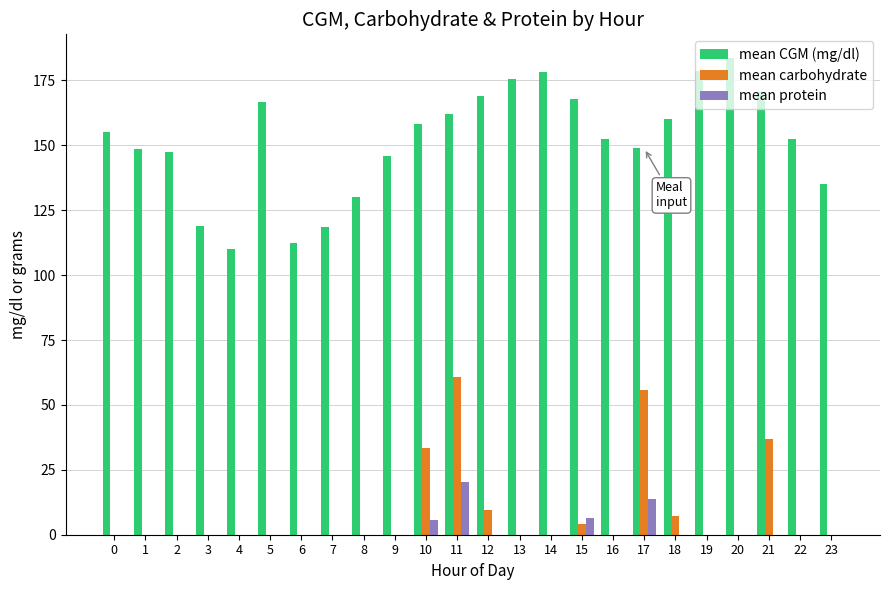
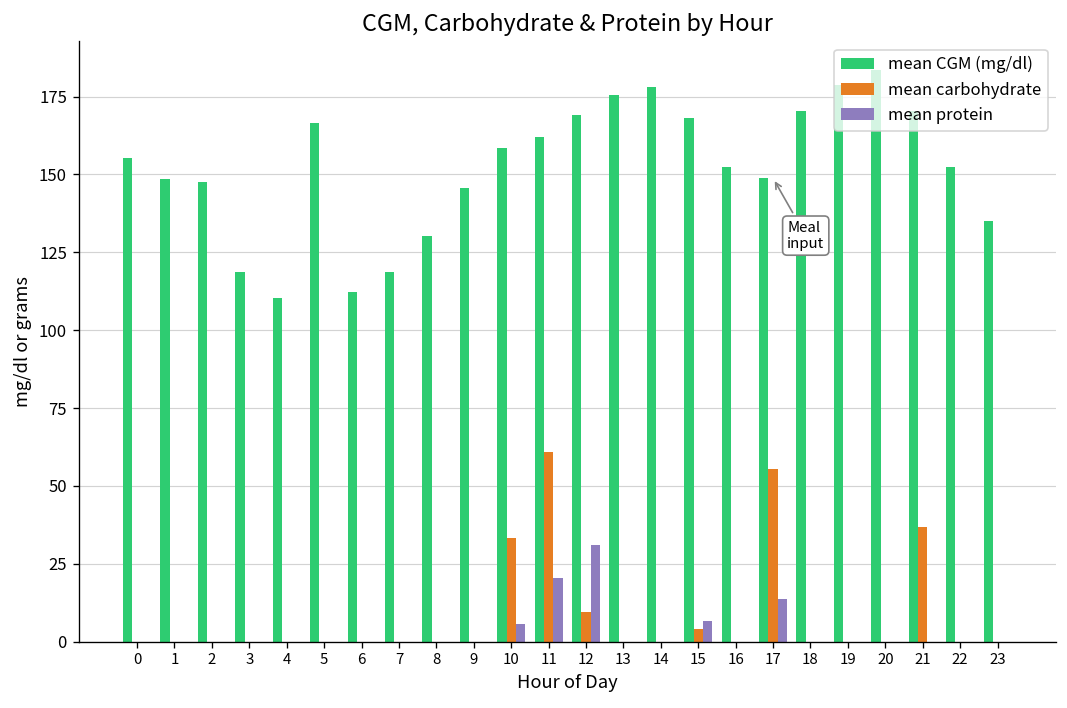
mean protein, 12: 0 -> 31
mean CGM (mg/dl), 18: 160 -> 170
mean carbohydrate, 18: 7 -> 0
